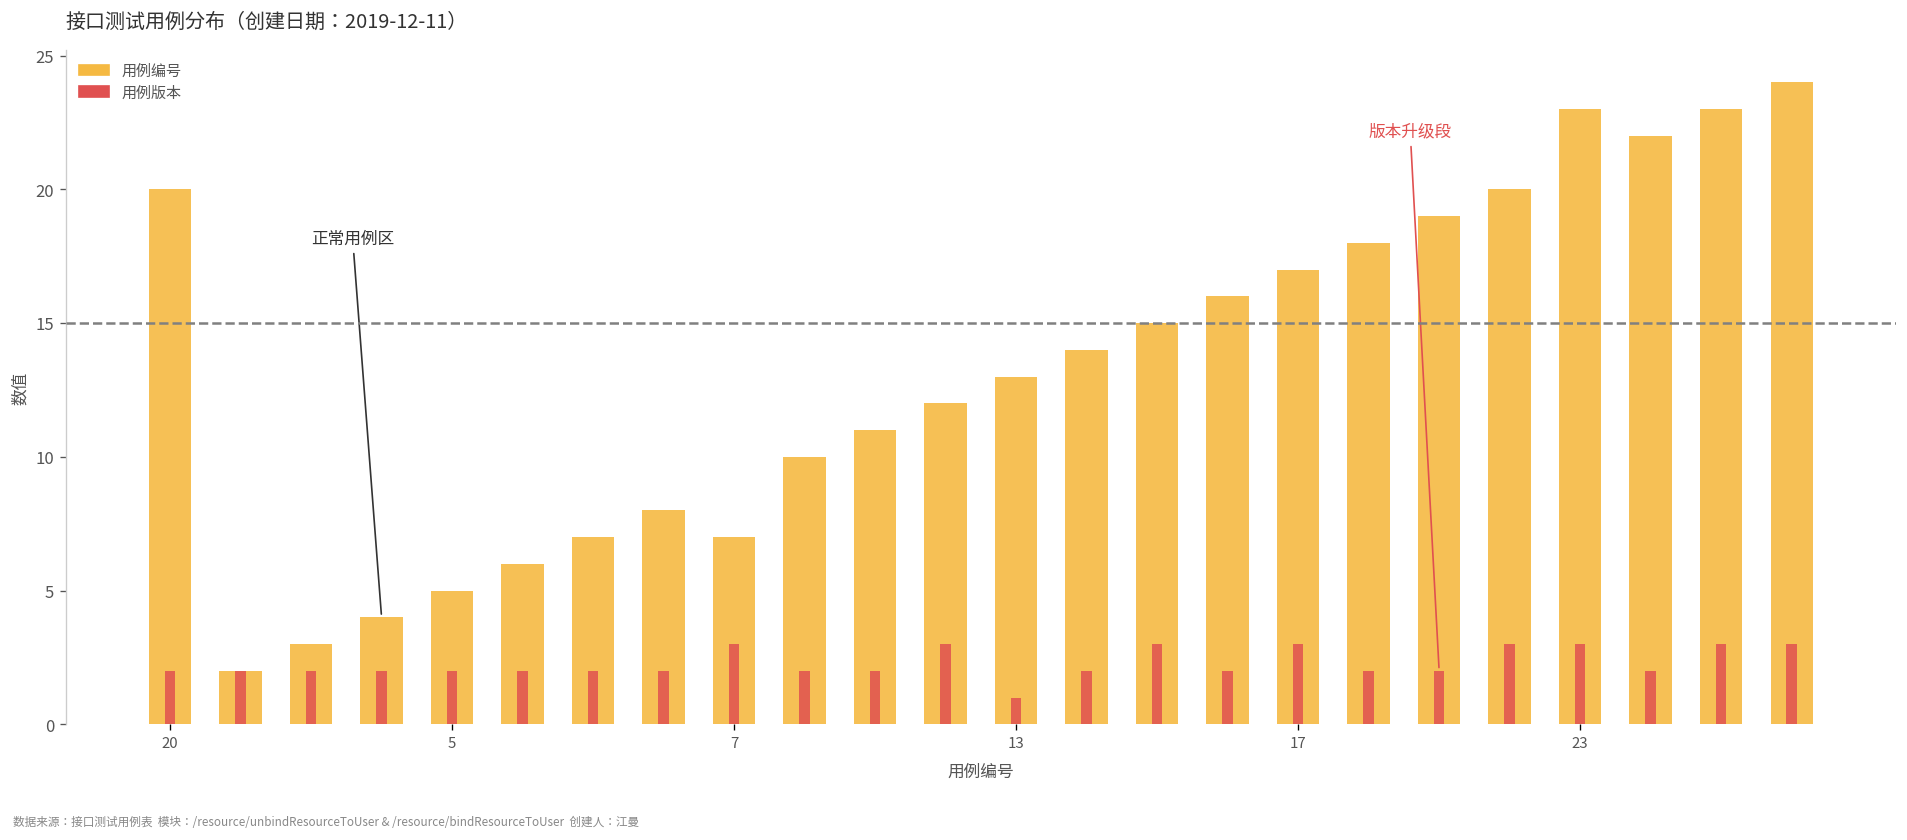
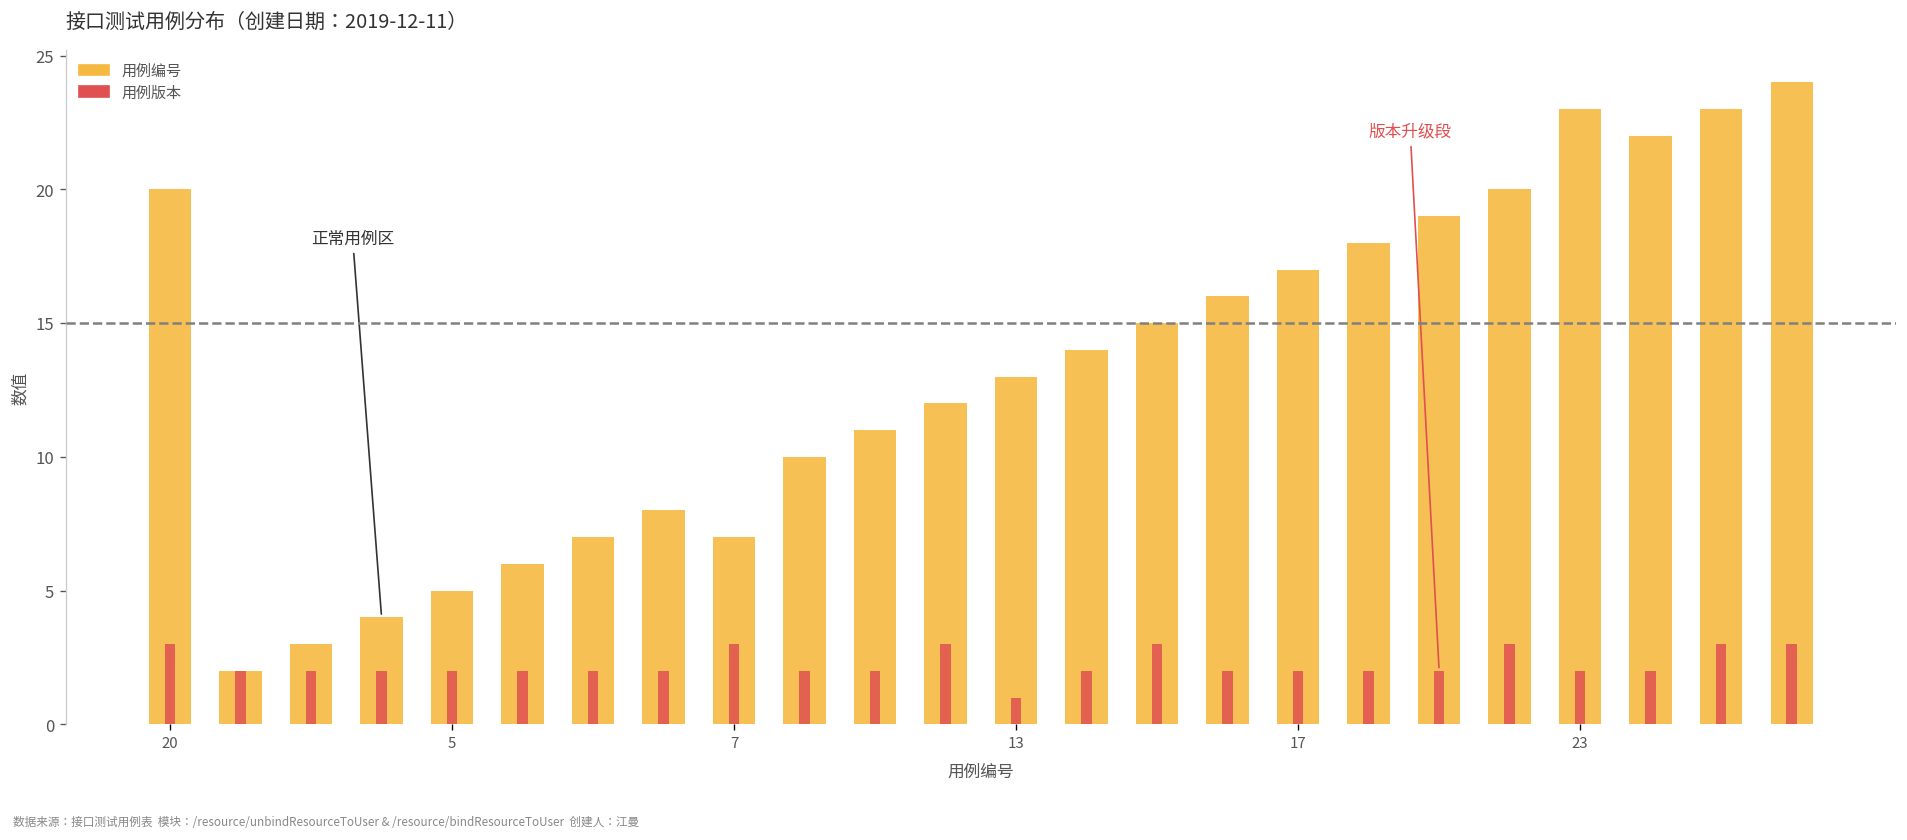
用例版本, 20: 2 -> 3
用例版本, 17: 3 -> 2
用例版本, 23: 3 -> 2
